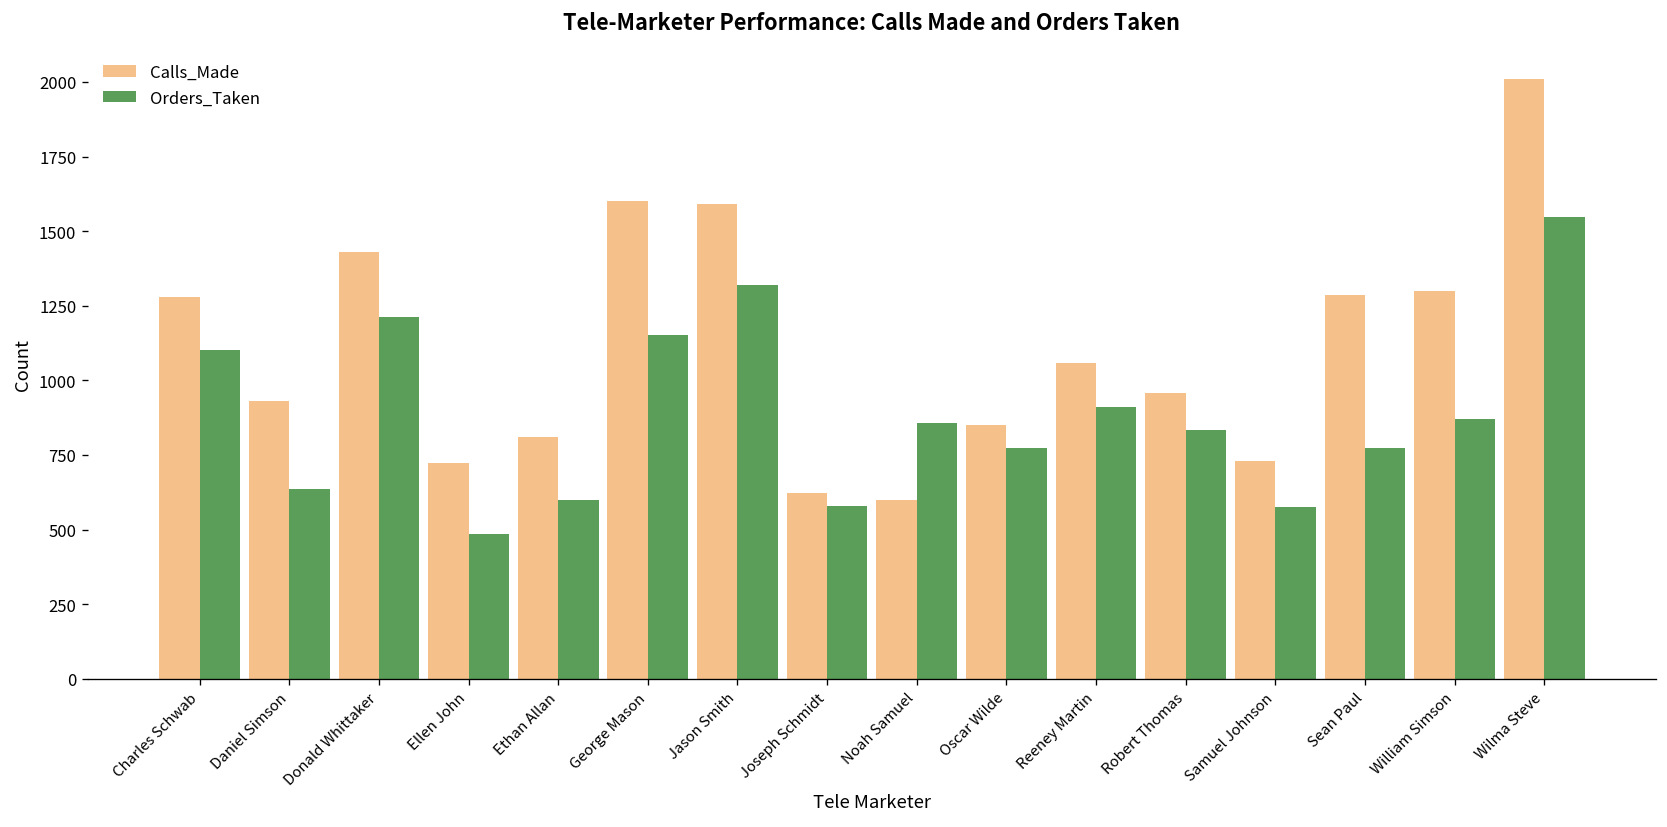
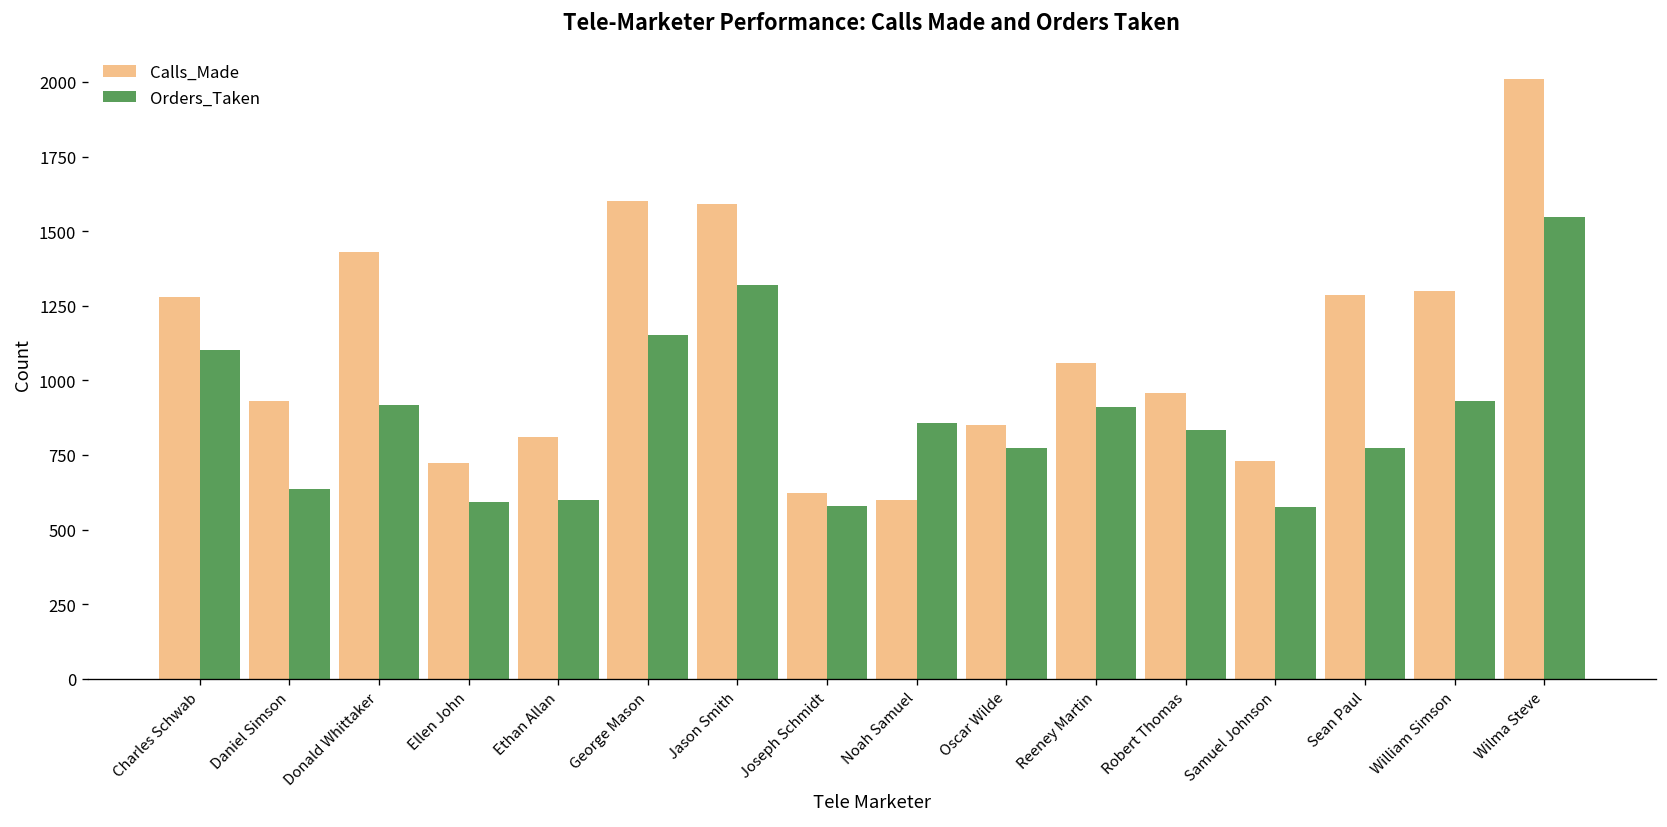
Orders_Taken, Donald Whittaker: 1210 -> 920
Orders_Taken, Ellen John: 490 -> 590
Orders_Taken, William Simson: 870 -> 930
